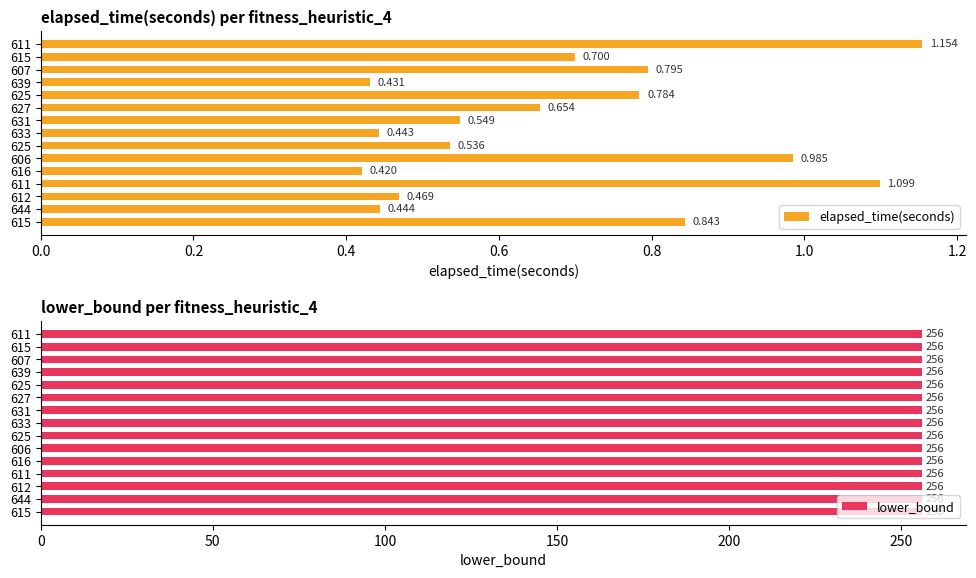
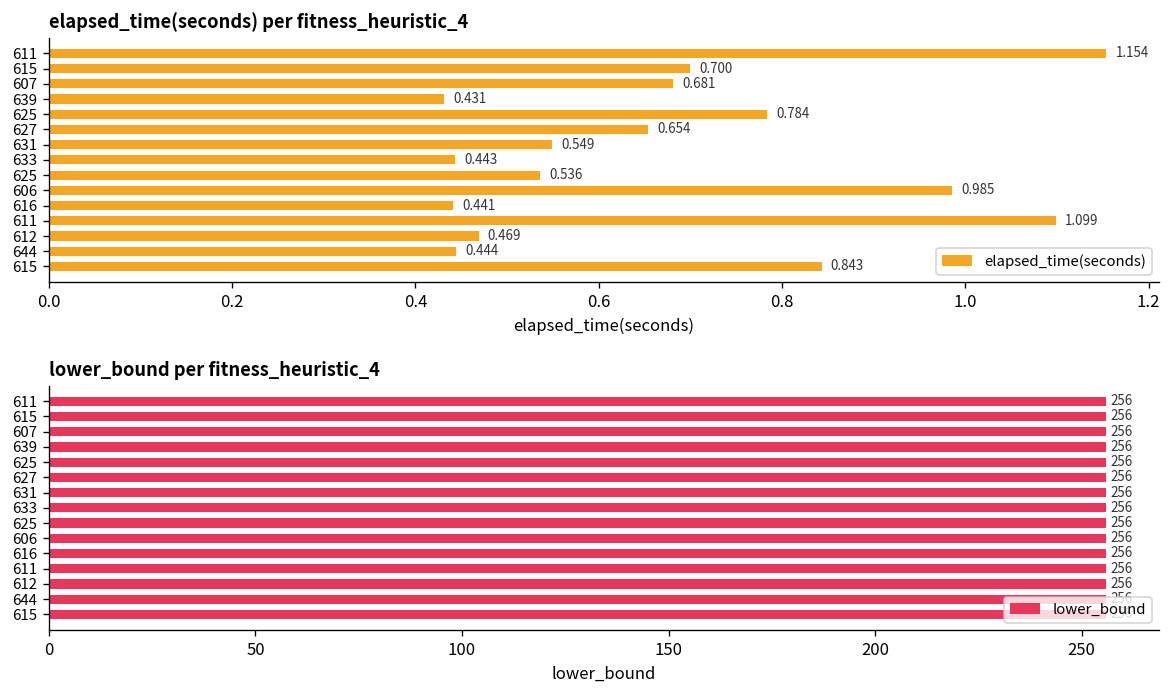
elapsed_time(seconds) per fitness_heuristic_4, 607: 0.795 -> 0.681
elapsed_time(seconds) per fitness_heuristic_4, 616: 0.420 -> 0.441
